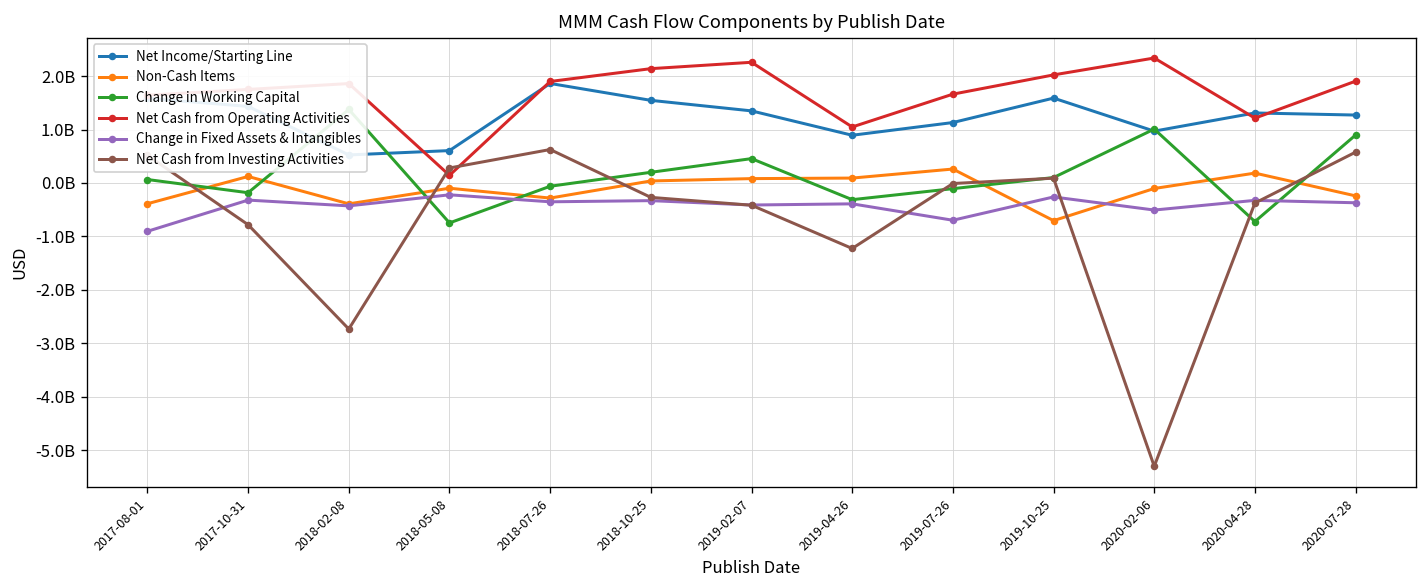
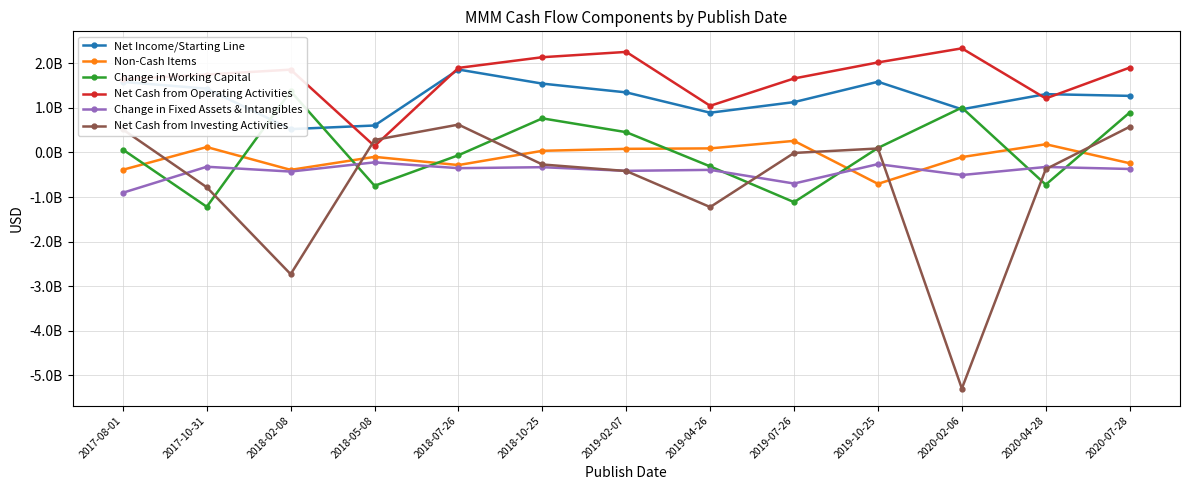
Change in Working Capital, 2017-10-31: -200000000 -> -1200000000
Change in Working Capital, 2018-10-25: 200000000 -> 800000000
Change in Working Capital, 2019-07-26: -100000000 -> -1100000000
